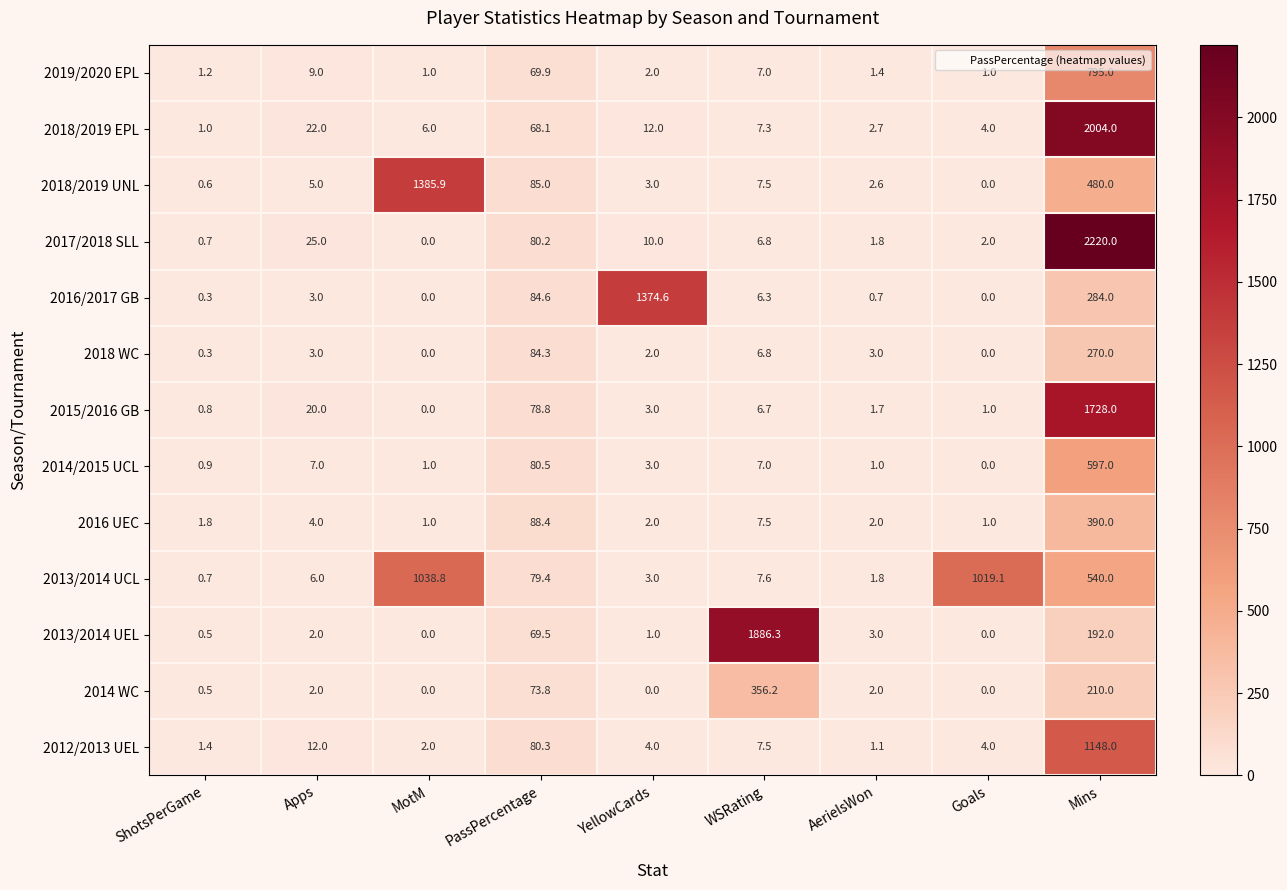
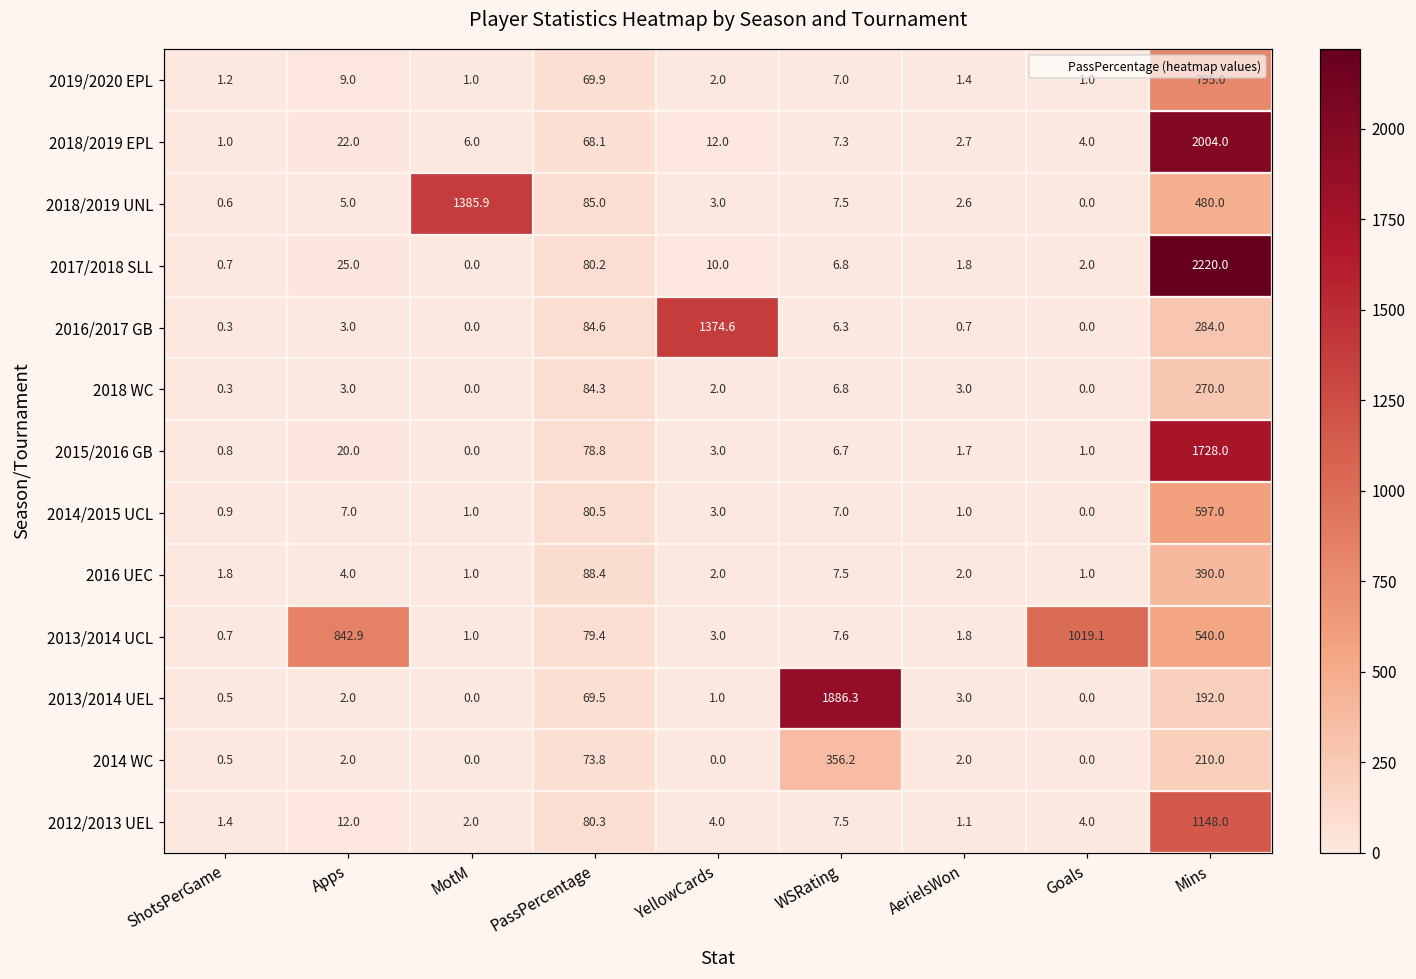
2013/2014 UCL, Apps: 6.0 -> 842.9
2013/2014 UCL, MotM: 1038.8 -> 1.0
